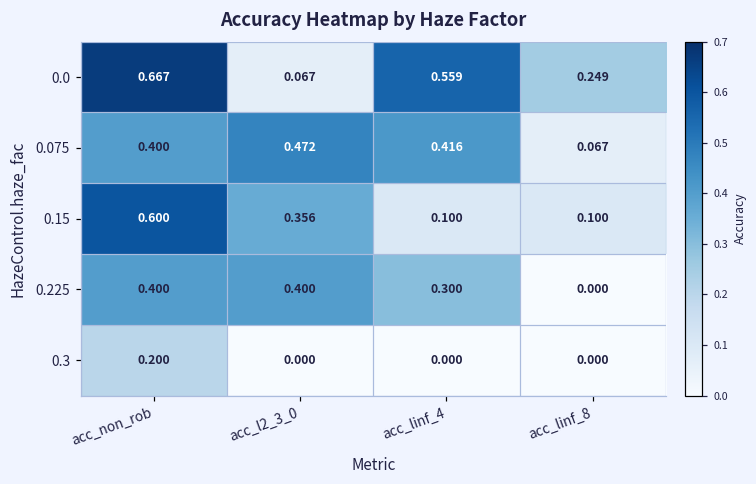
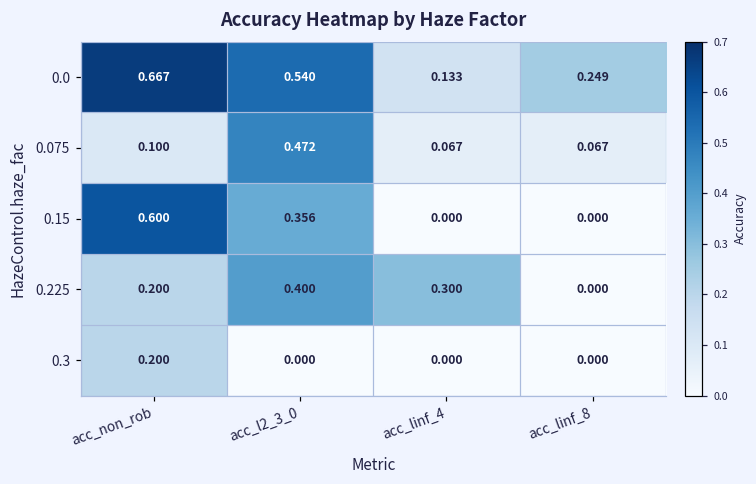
0.0, acc_l2_3_0: 0.067 -> 0.540
0.0, acc_linf_4: 0.559 -> 0.133
0.075, acc_non_rob: 0.400 -> 0.100
0.075, acc_linf_4: 0.416 -> 0.067
0.15, acc_linf_4: 0.100 -> 0.000
0.15, acc_linf_8: 0.100 -> 0.000
0.225, acc_non_rob: 0.400 -> 0.200
